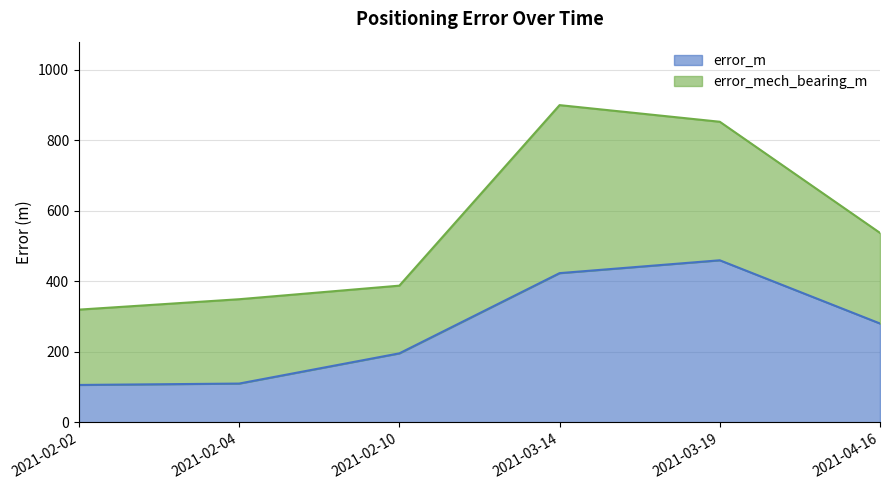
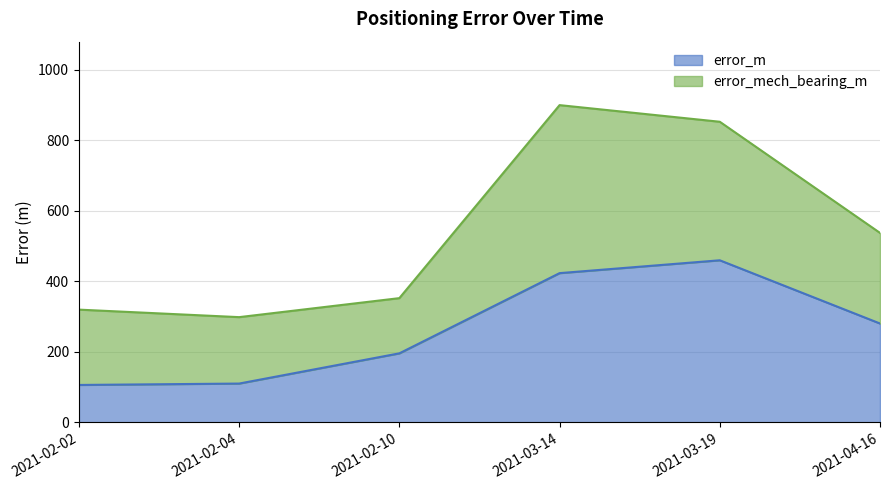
error_mech_bearing_m, 2021-02-04: 240 -> 190
error_mech_bearing_m, 2021-02-10: 190 -> 160
